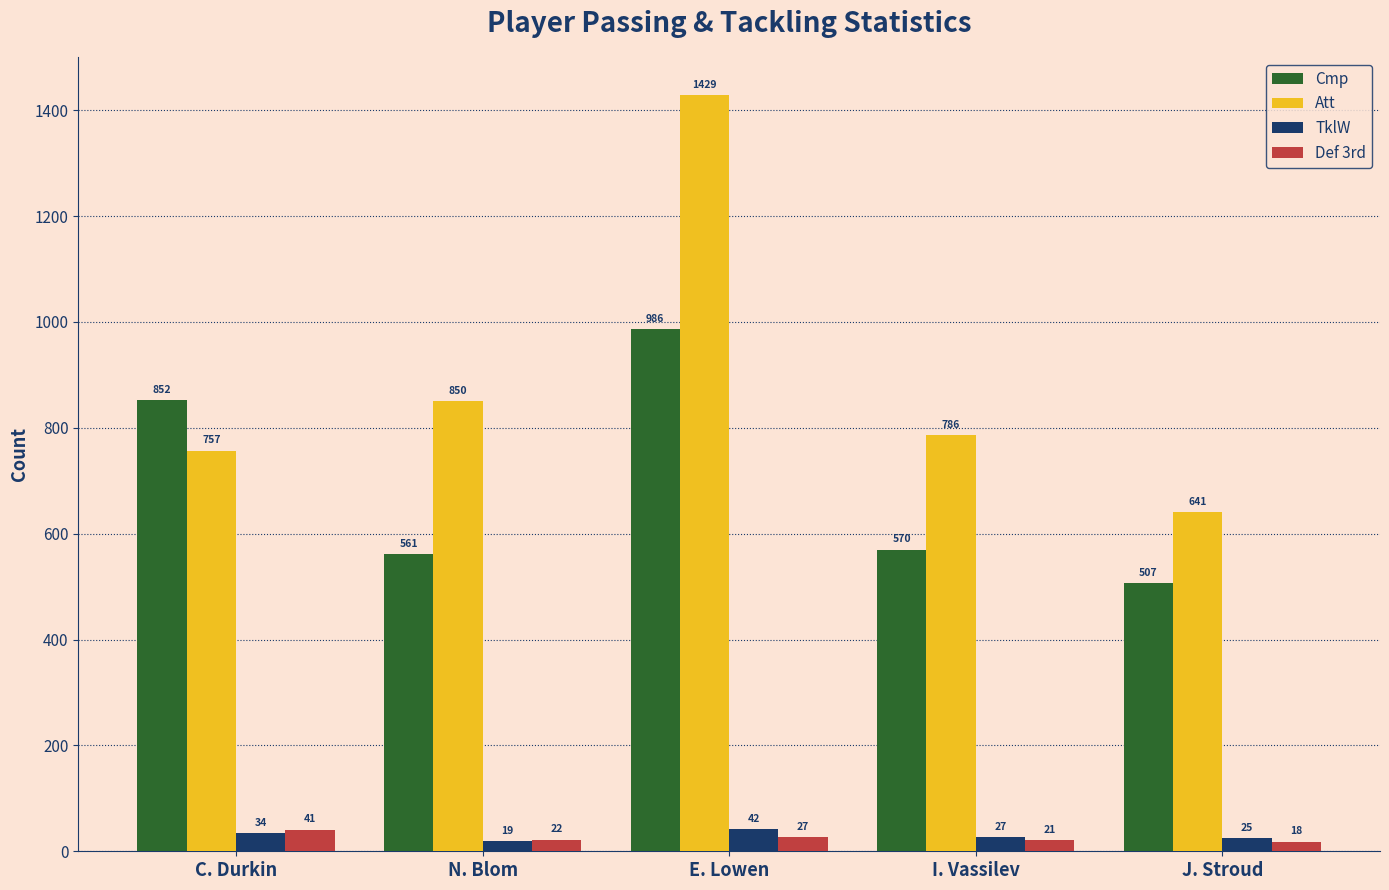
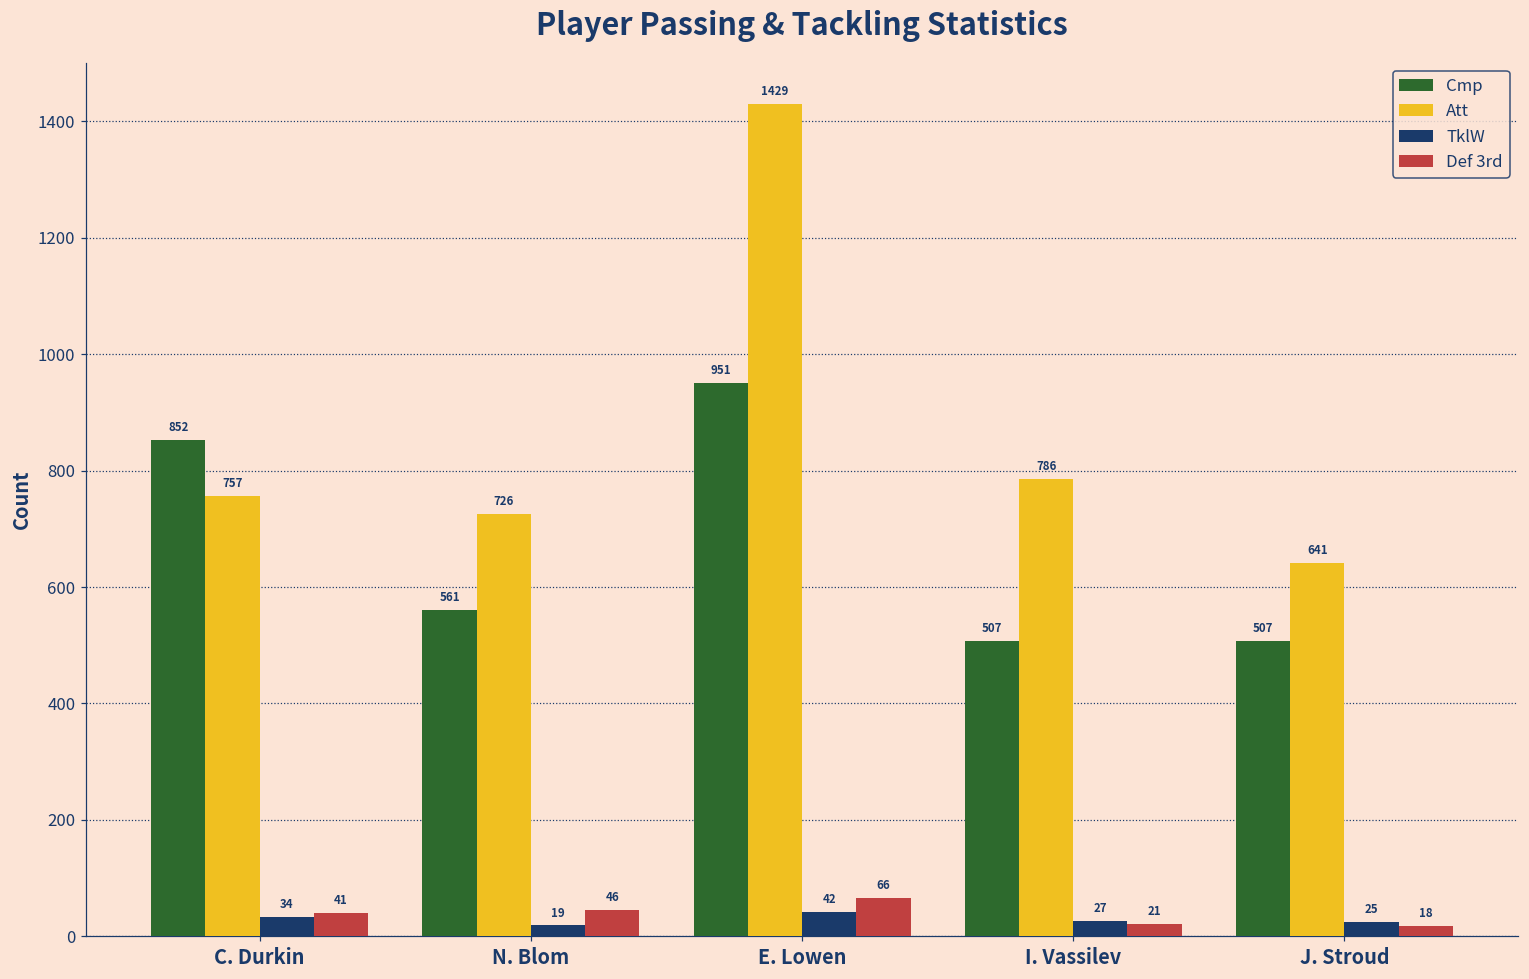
Att, N. Blom: 850 -> 726
Def 3rd, N. Blom: 22 -> 46
Cmp, E. Lowen: 986 -> 951
Def 3rd, E. Lowen: 27 -> 66
Cmp, I. Vassilev: 570 -> 507
